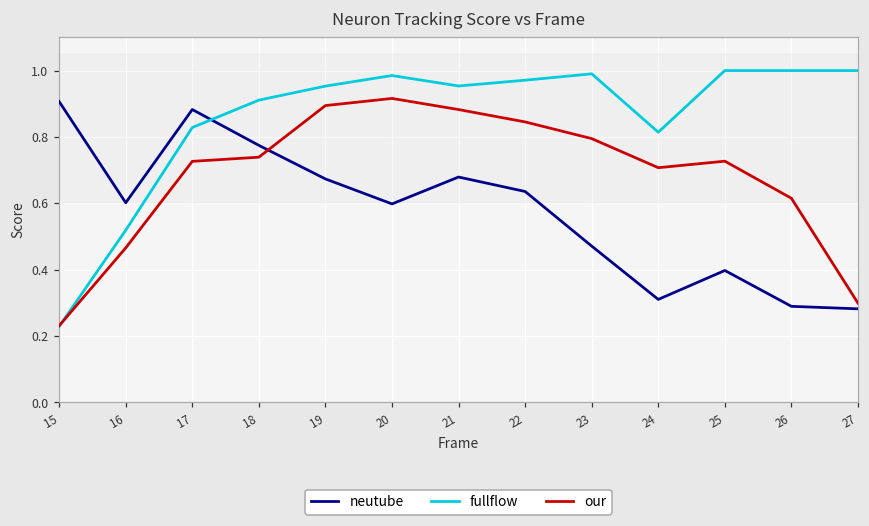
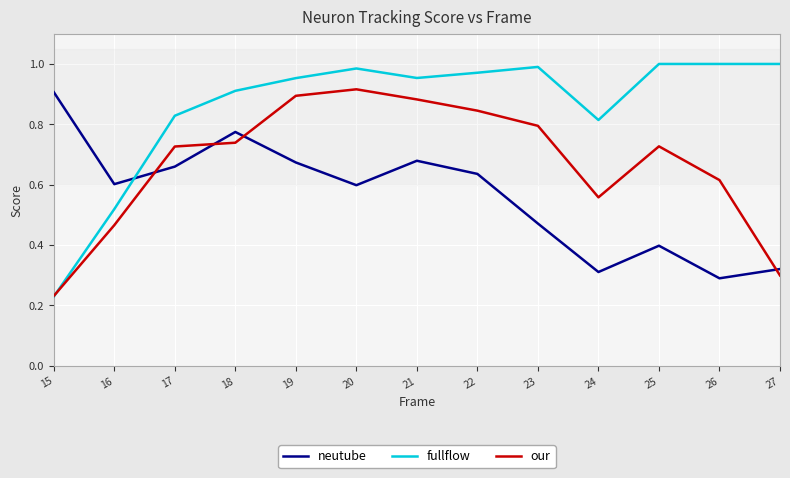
neutube, 17: 0.88 -> 0.66
our, 24: 0.71 -> 0.56
neutube, 27: 0.28 -> 0.32
